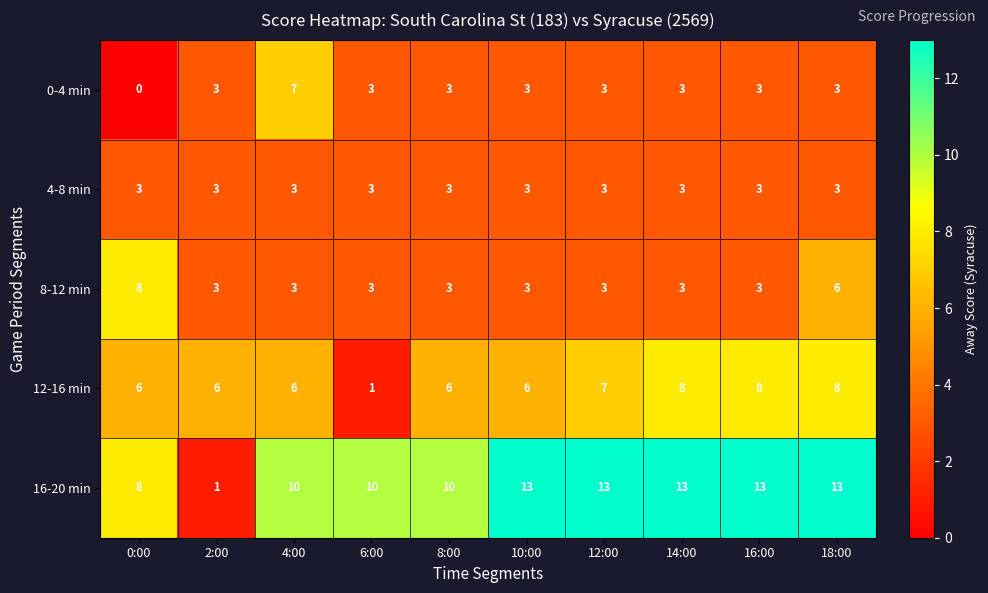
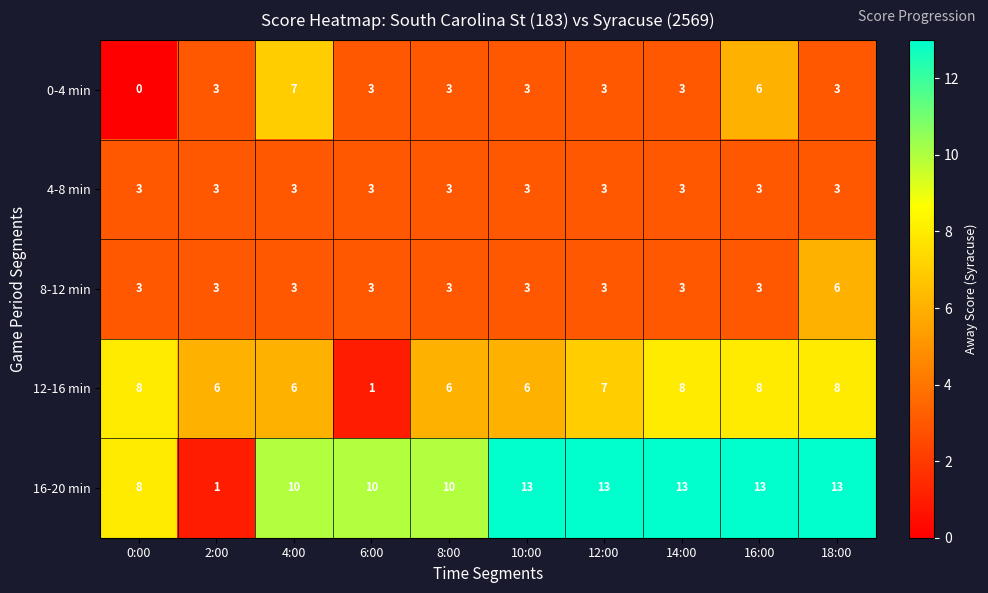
0-4 min, 16:00: 3 -> 6
8-12 min, 0:00: 8 -> 3
12-16 min, 0:00: 6 -> 8
